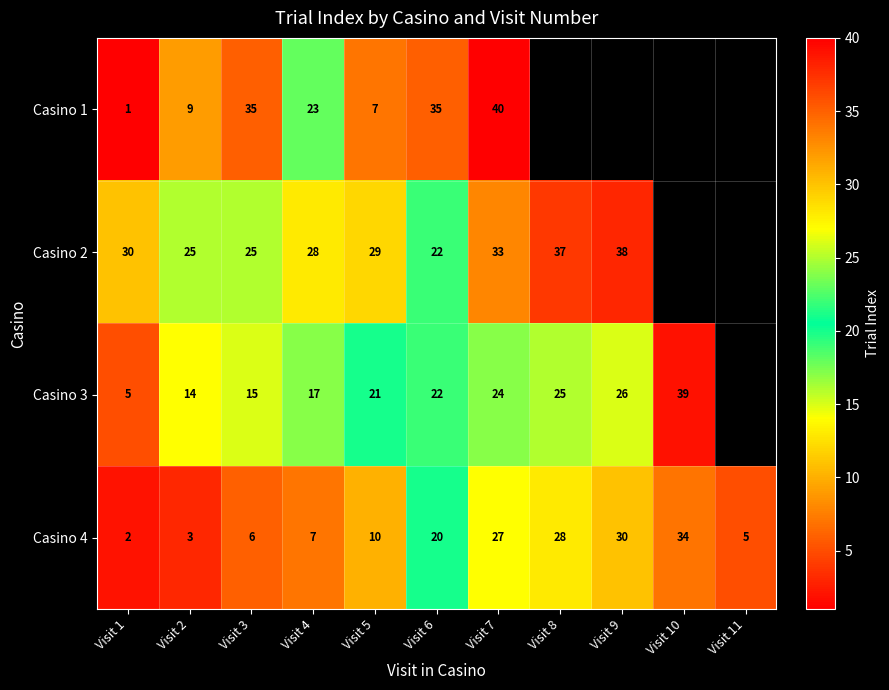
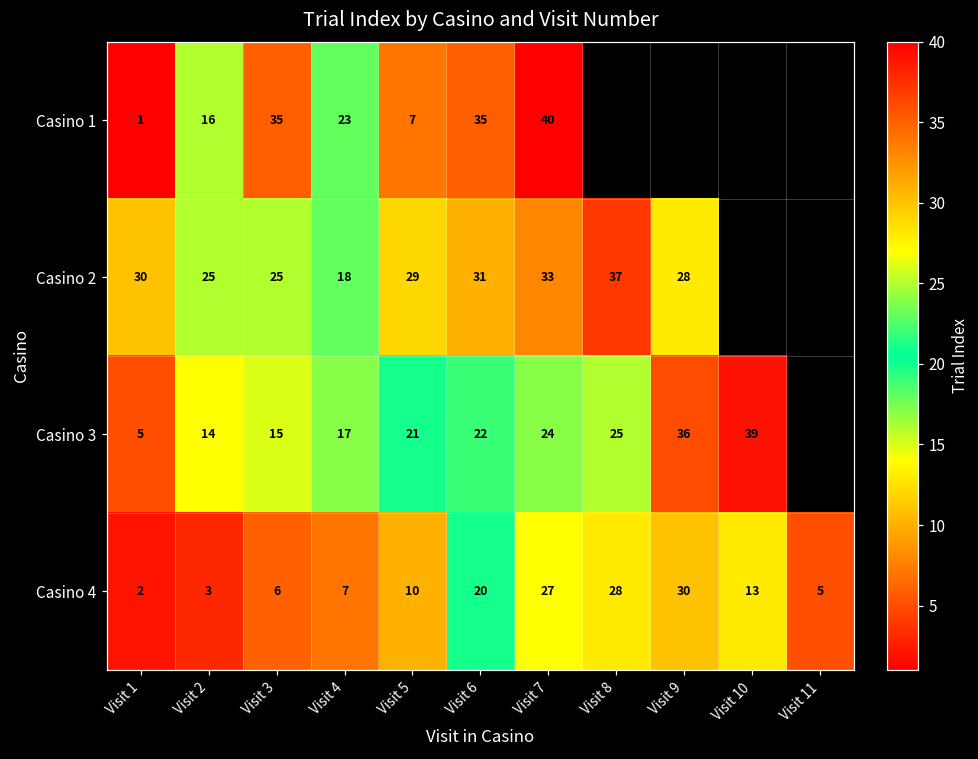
Casino 1, Visit 2: 9 -> 16
Casino 2, Visit 4: 28 -> 18
Casino 2, Visit 6: 22 -> 31
Casino 2, Visit 9: 38 -> 28
Casino 3, Visit 9: 26 -> 36
Casino 4, Visit 10: 34 -> 13
